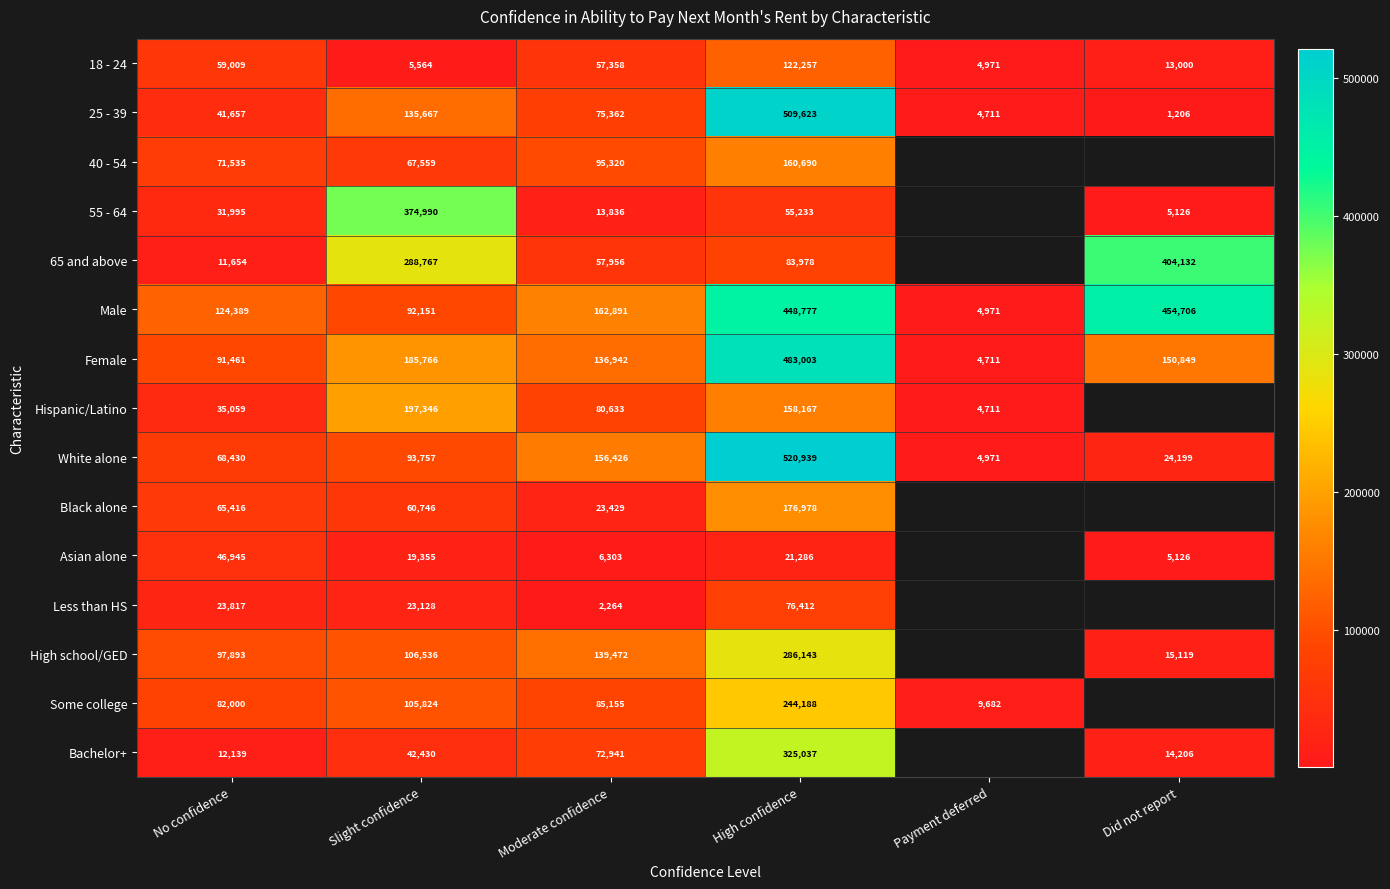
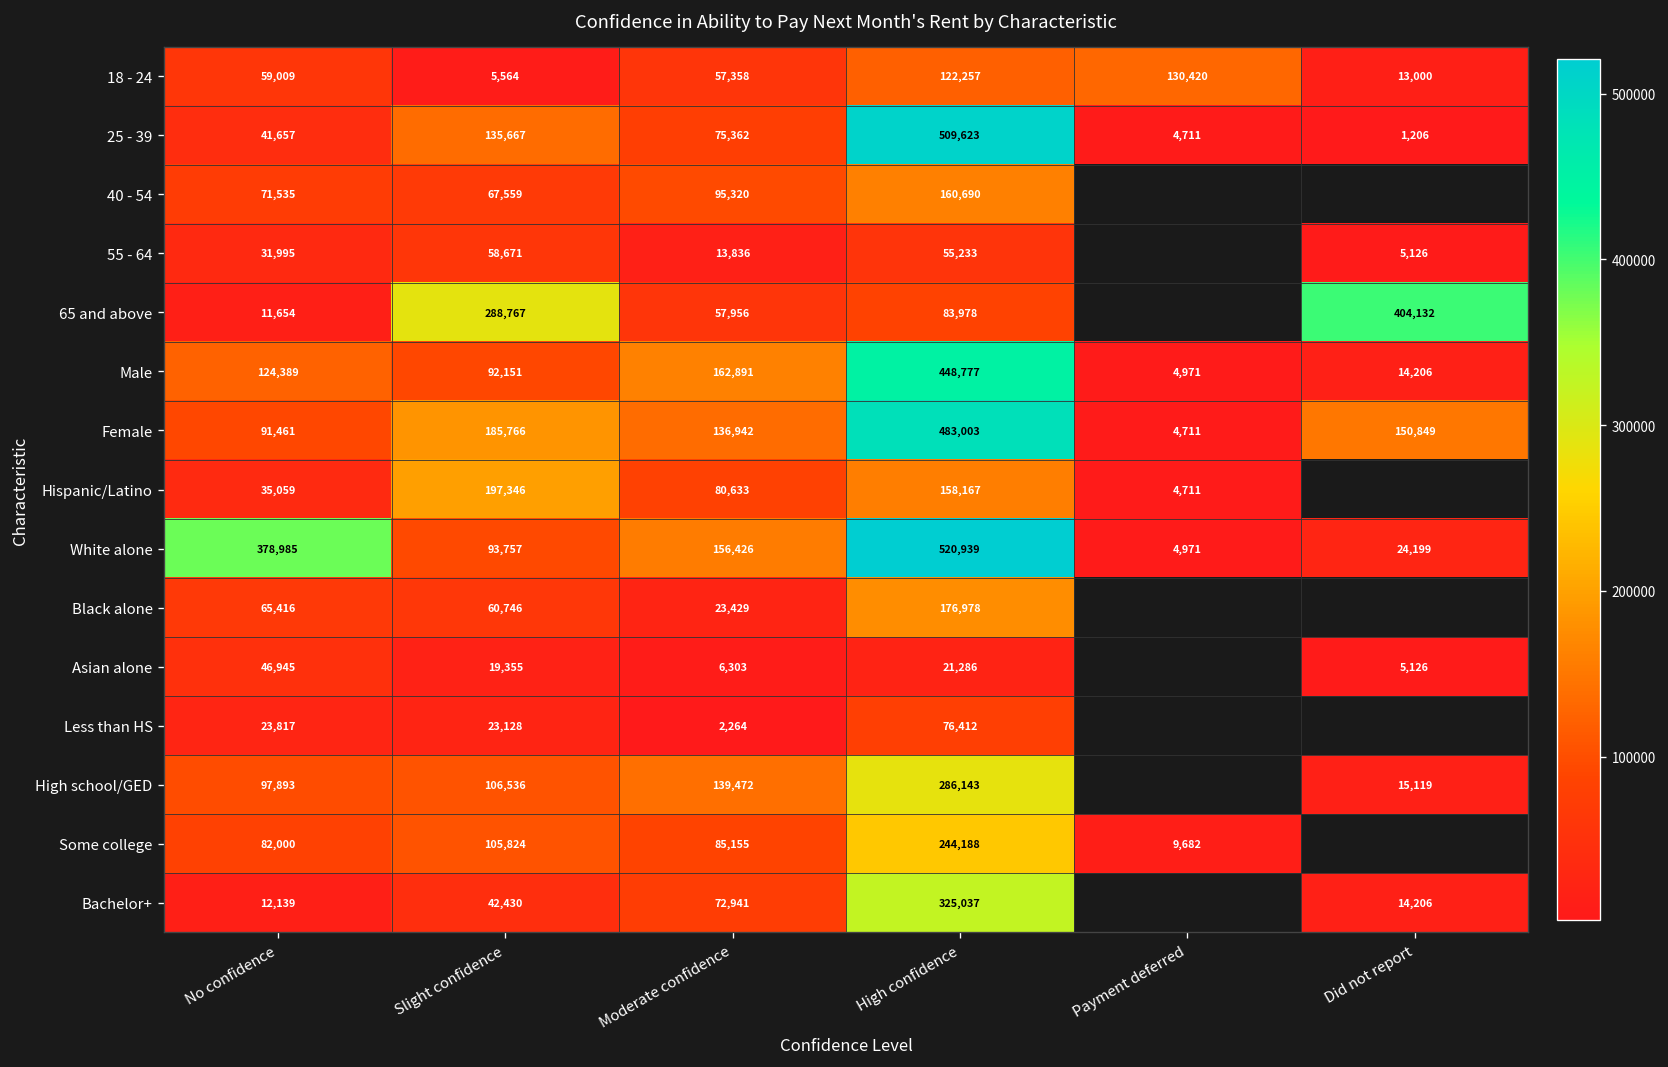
18 - 24, Payment deferred: 4,971 -> 130,420
55 - 64, Slight confidence: 374,990 -> 58,671
Male, Did not report: 454,706 -> 14,206
White alone, No confidence: 68,430 -> 378,985
